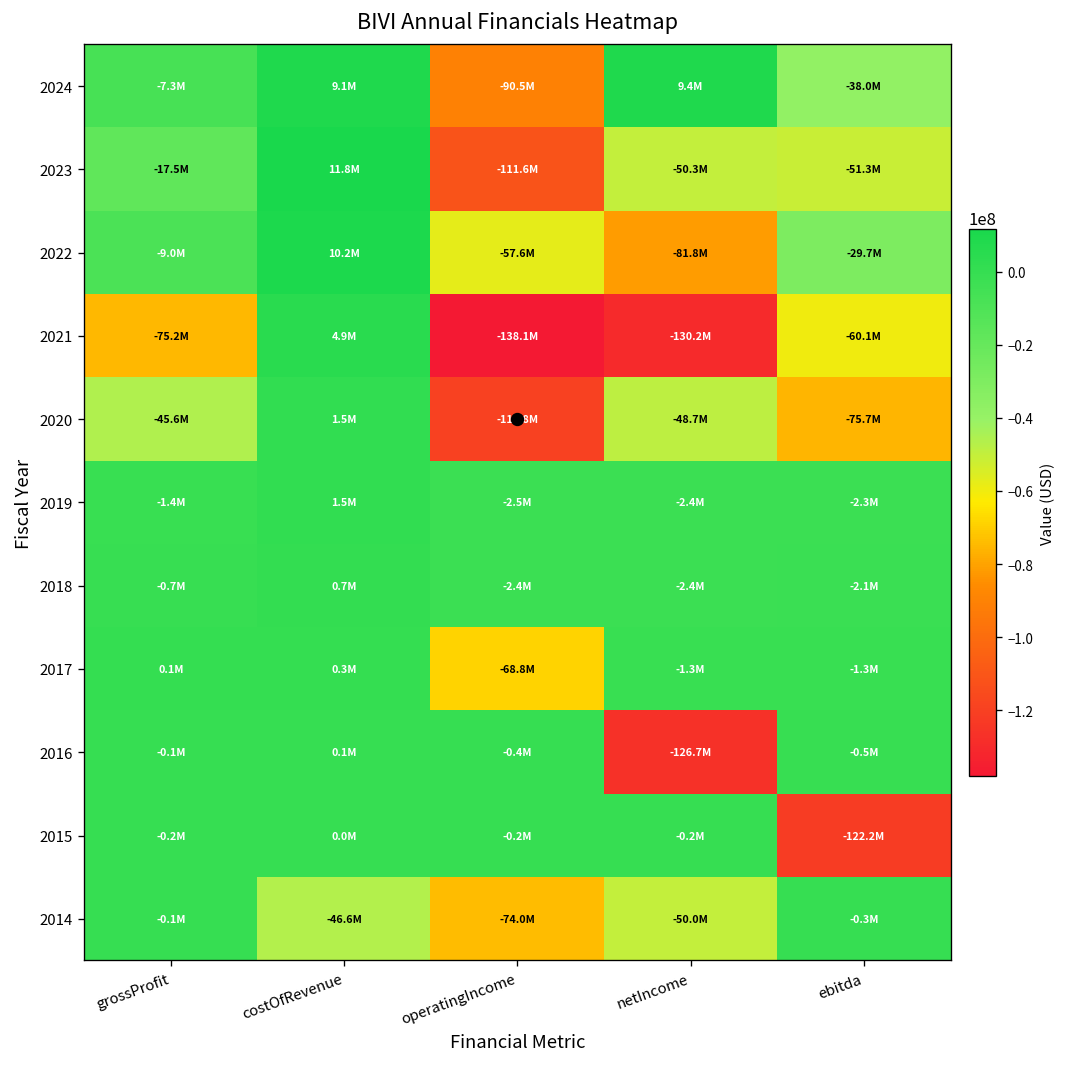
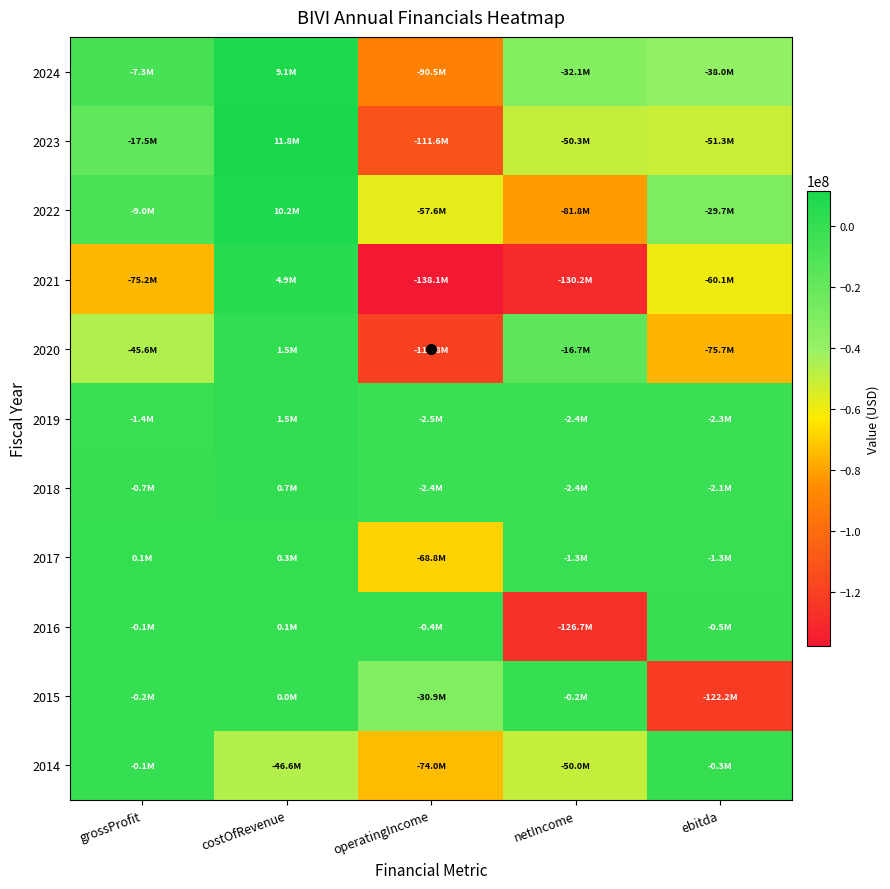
2024, netIncome: 9.4M -> -32.1M
2020, netIncome: -48.7M -> -16.7M
2015, operatingIncome: -0.2M -> -30.9M
